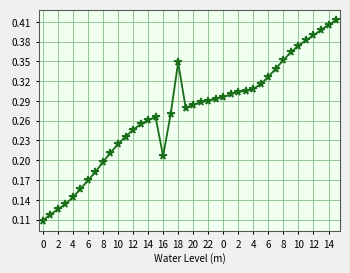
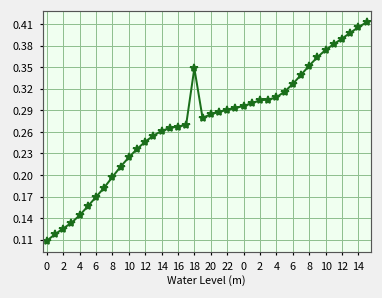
16: 0.21 -> 0.27
